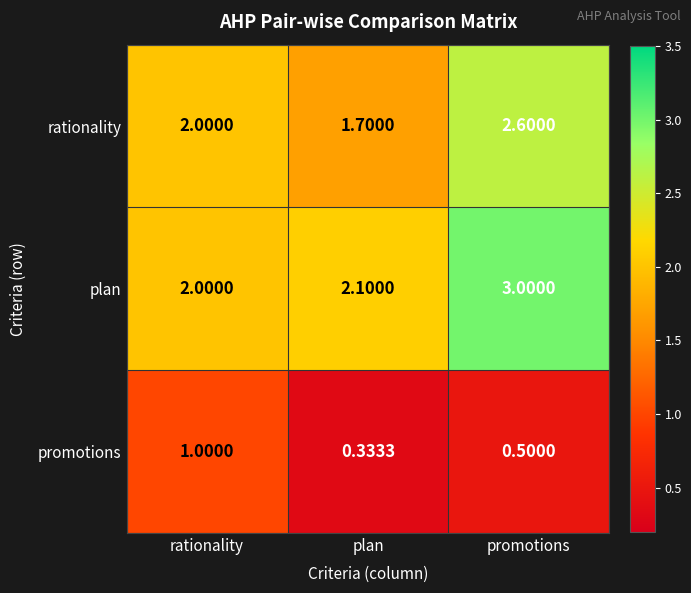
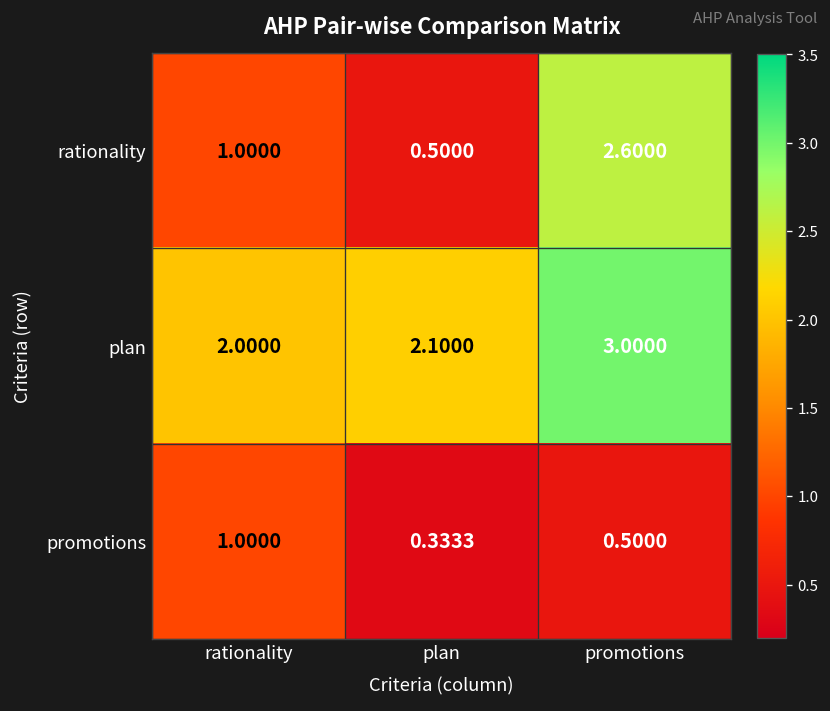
rationality, rationality: 2.0000 -> 1.0000
rationality, plan: 1.7000 -> 0.5000
